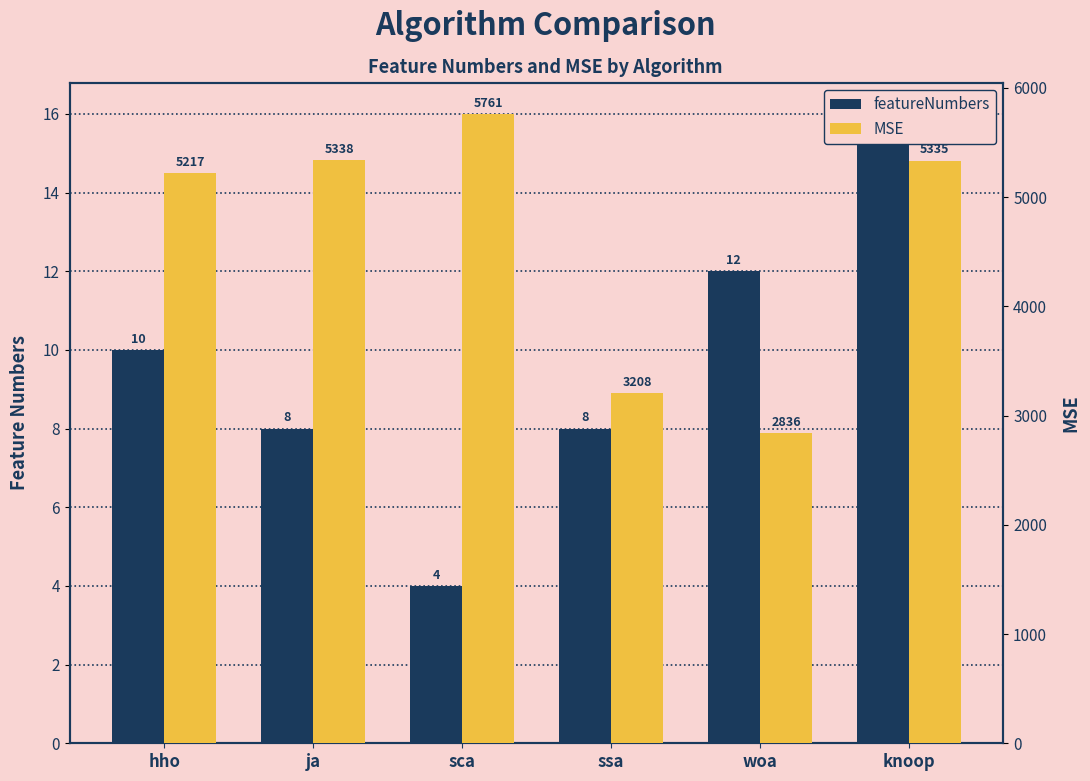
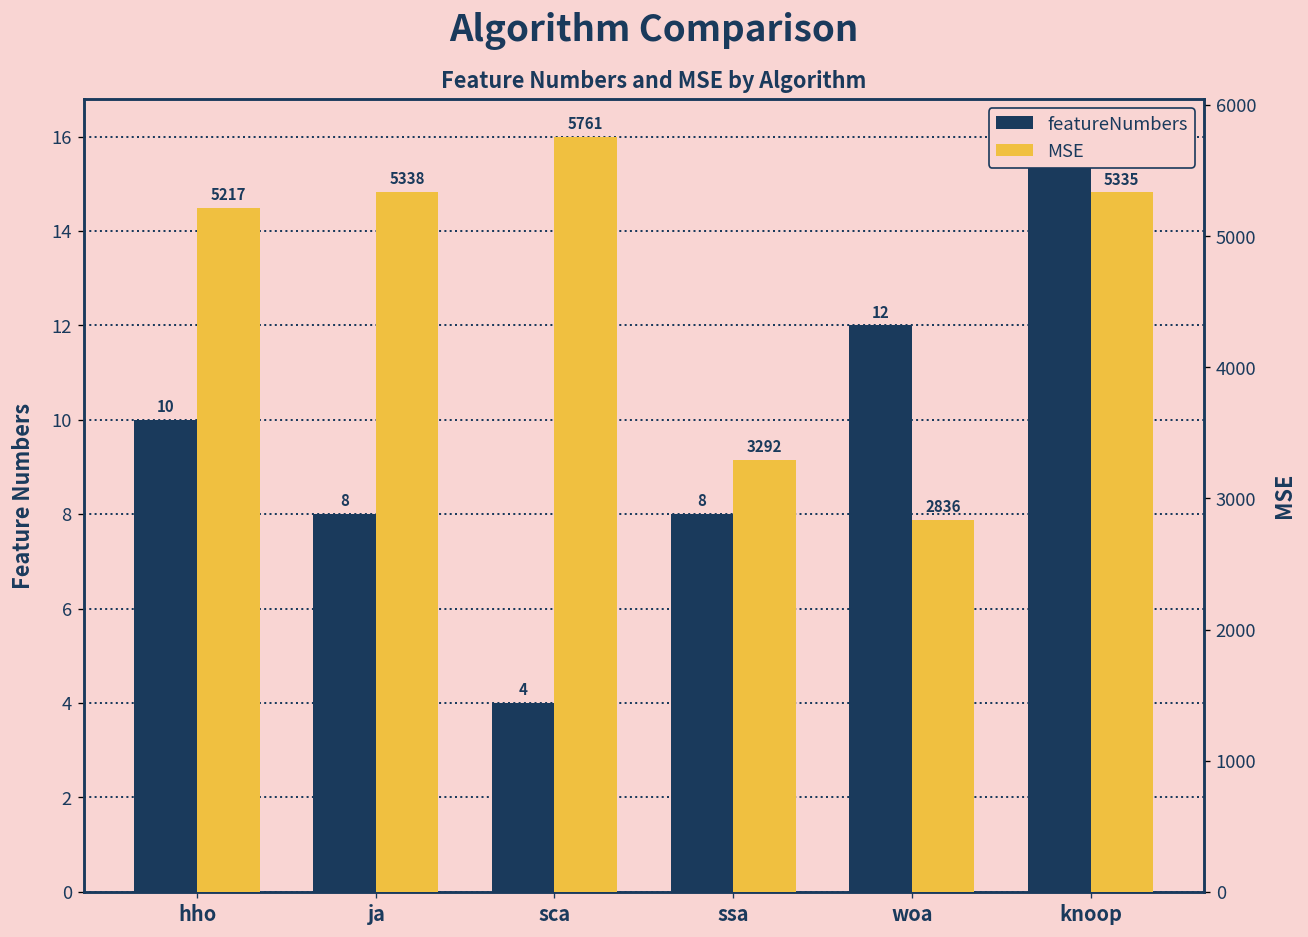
MSE, ssa: 3208 -> 3292
